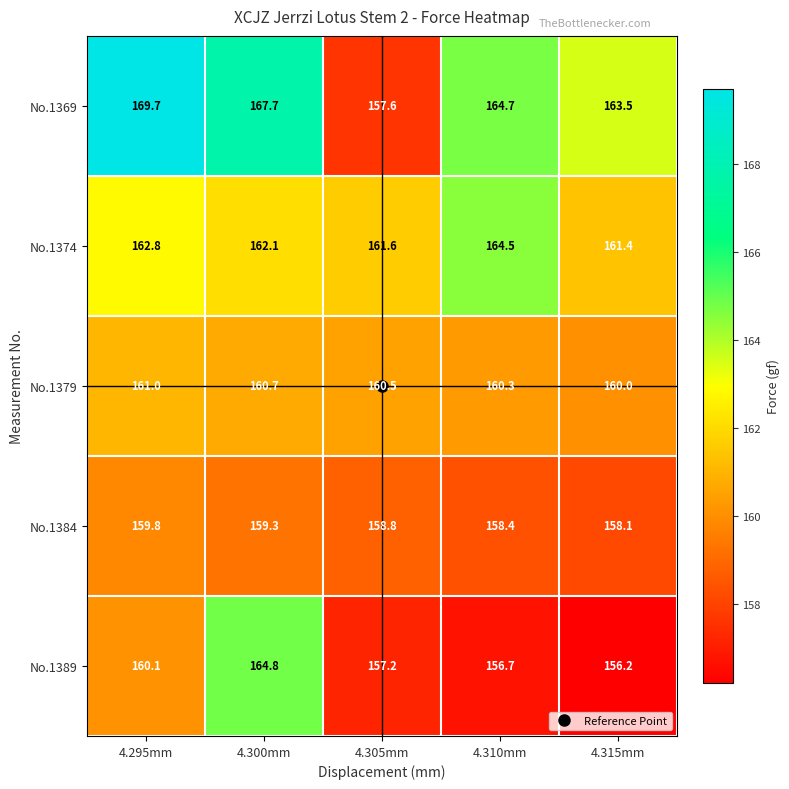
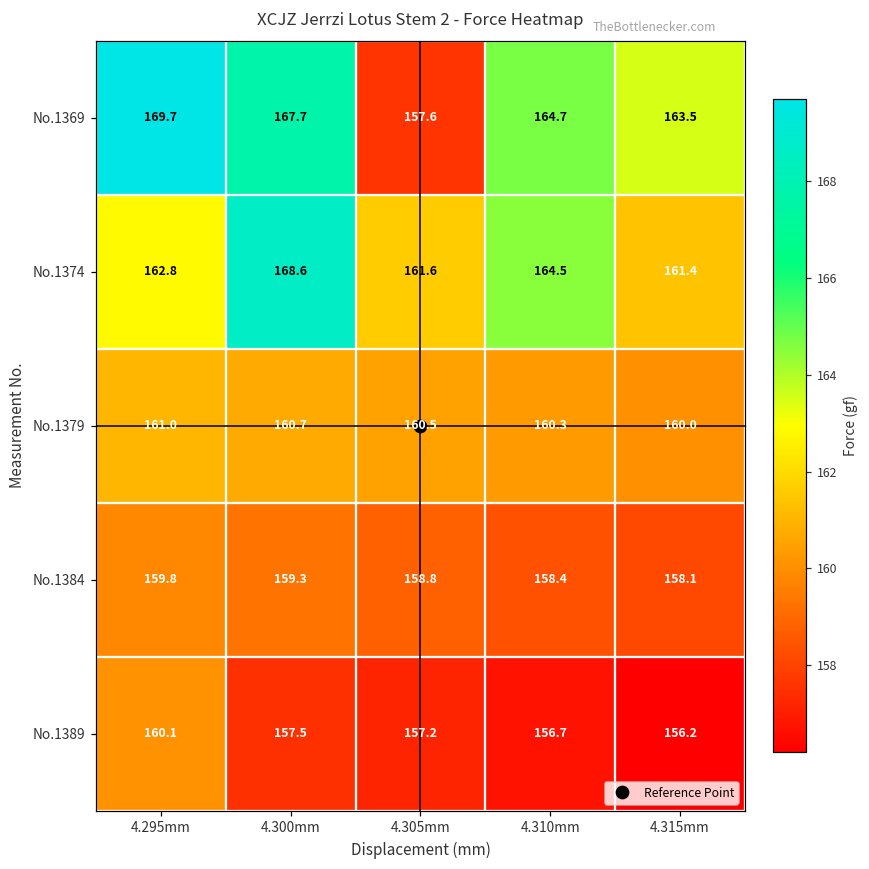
No.1374, 4.300mm: 162.1 -> 168.6
No.1389, 4.300mm: 164.8 -> 157.5
